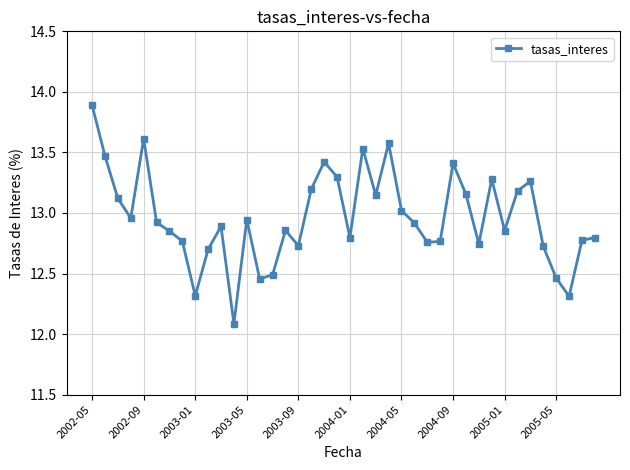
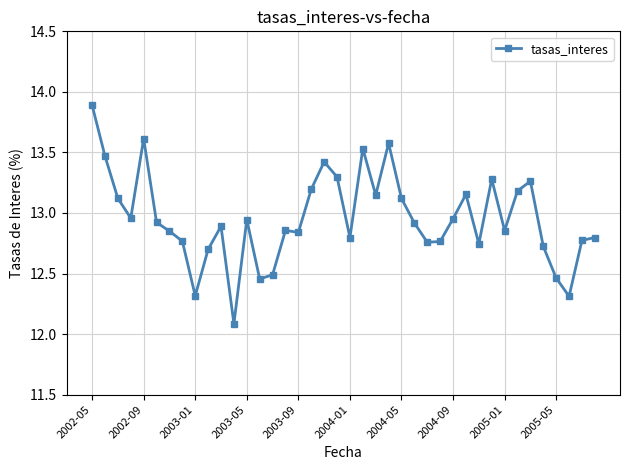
2003-09: 12.73 -> 12.84
2004-05: 13.02 -> 13.12
2004-09: 13.41 -> 12.95
